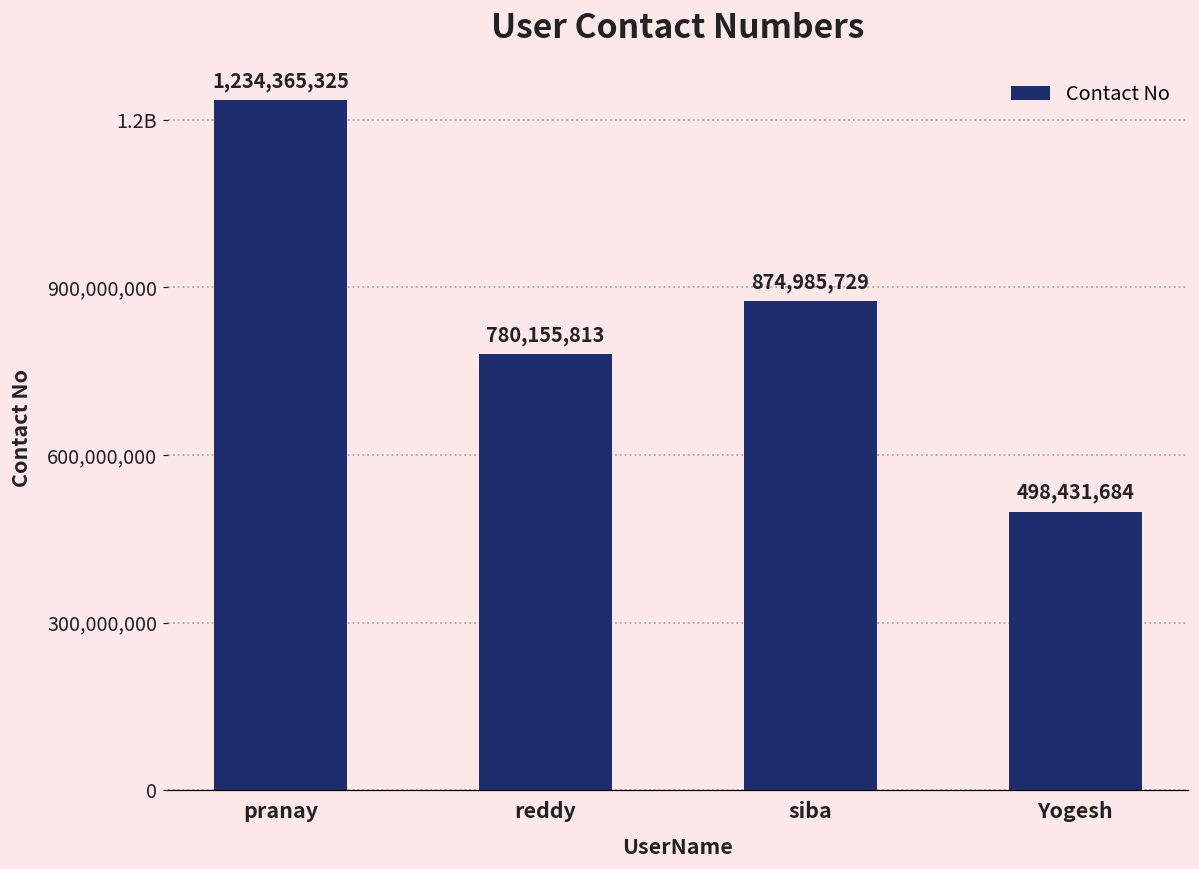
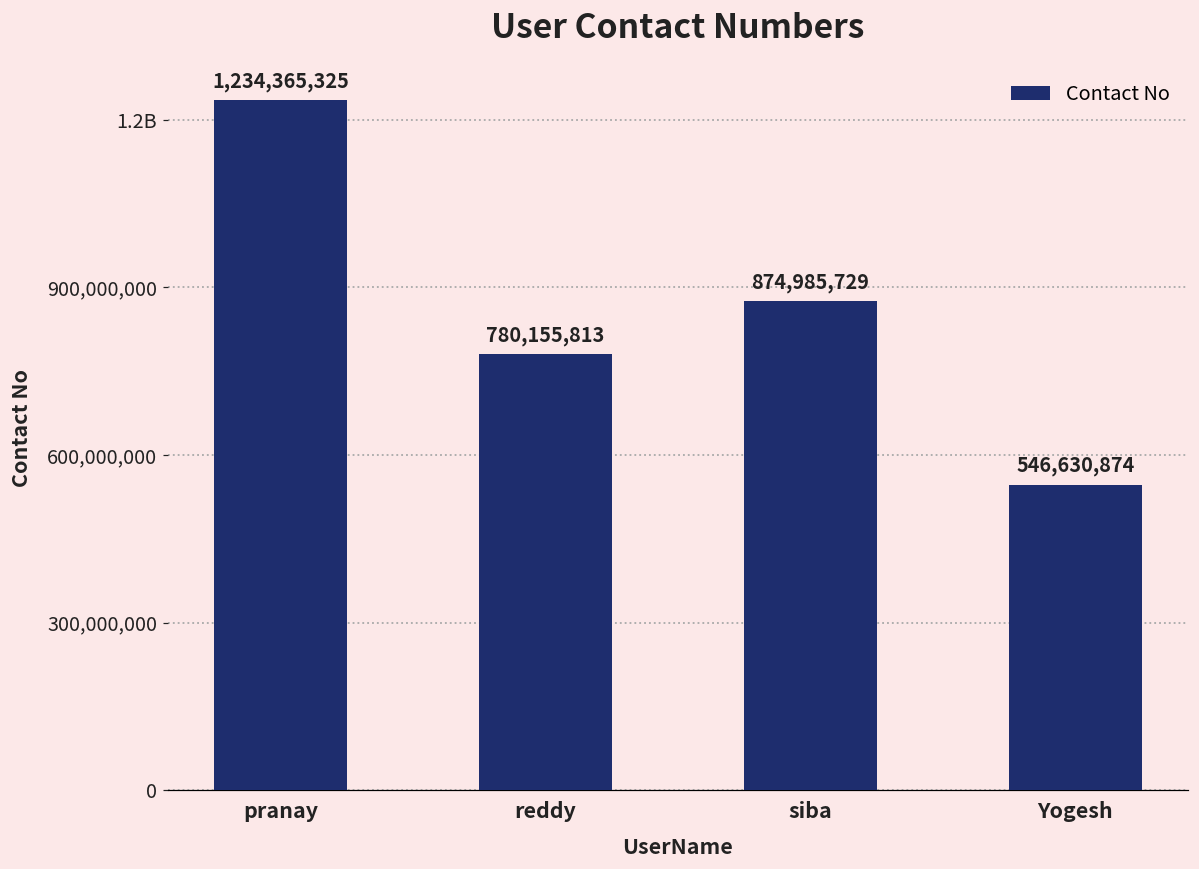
Yogesh: 498,431,684 -> 546,630,874
